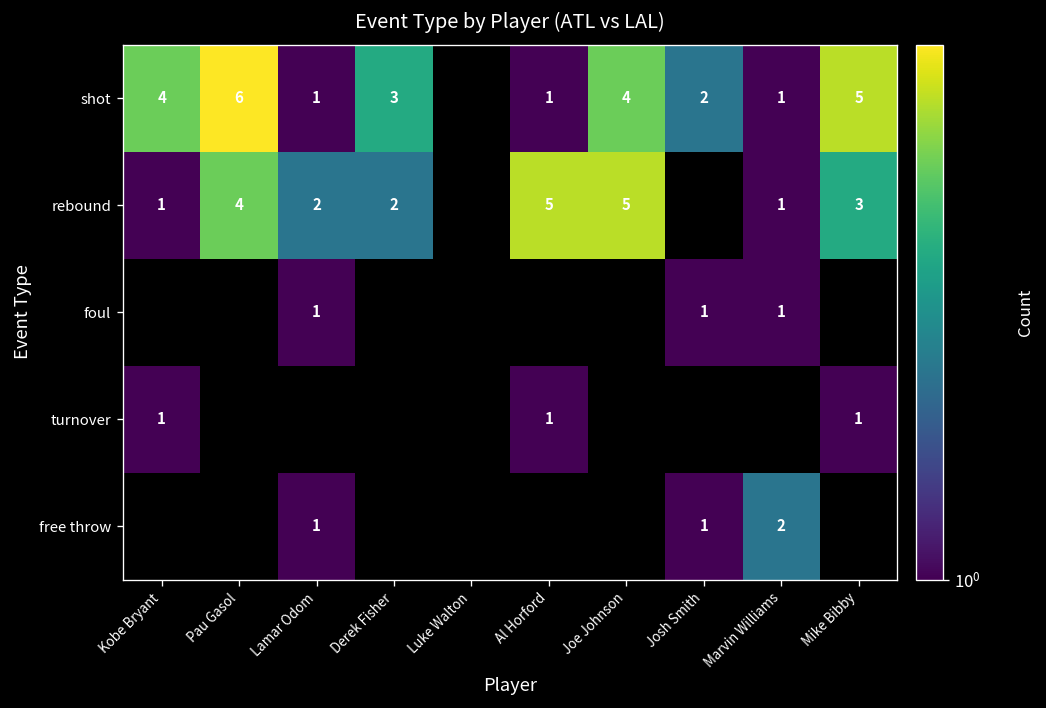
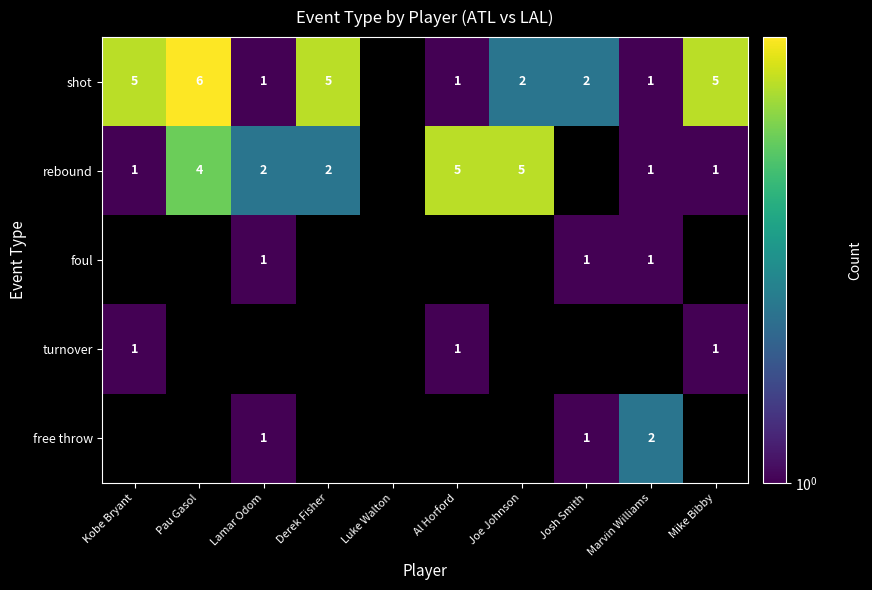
shot, Kobe Bryant: 4 -> 5
shot, Derek Fisher: 3 -> 5
shot, Joe Johnson: 4 -> 2
rebound, Mike Bibby: 3 -> 1
